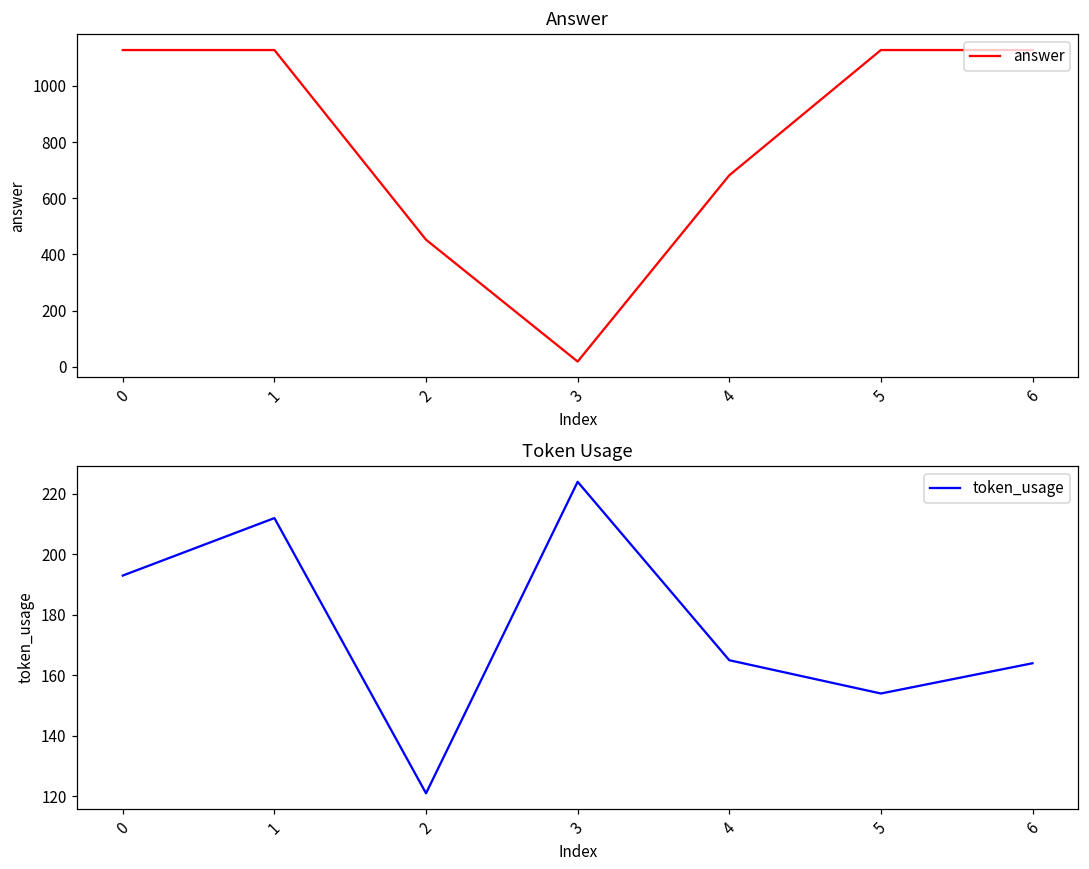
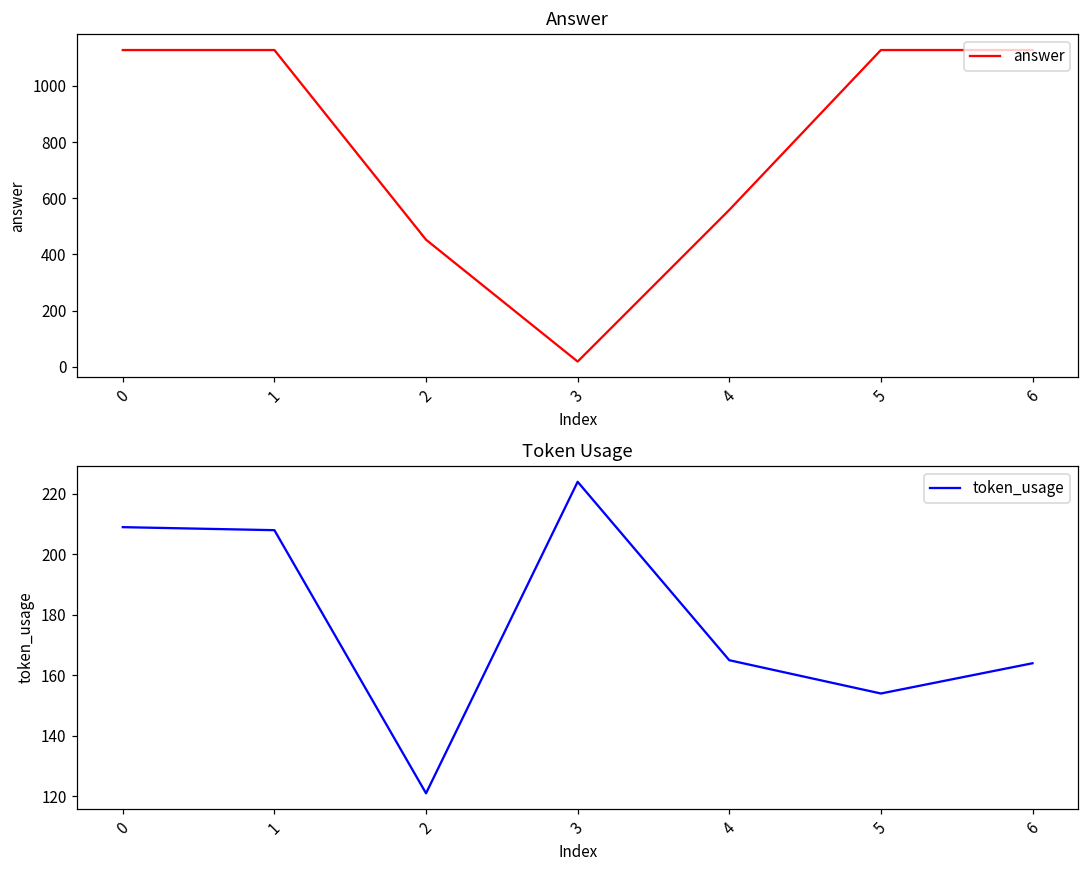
Answer, 4: 680 -> 560
Token Usage, 0: 193 -> 209
Token Usage, 1: 212 -> 208
